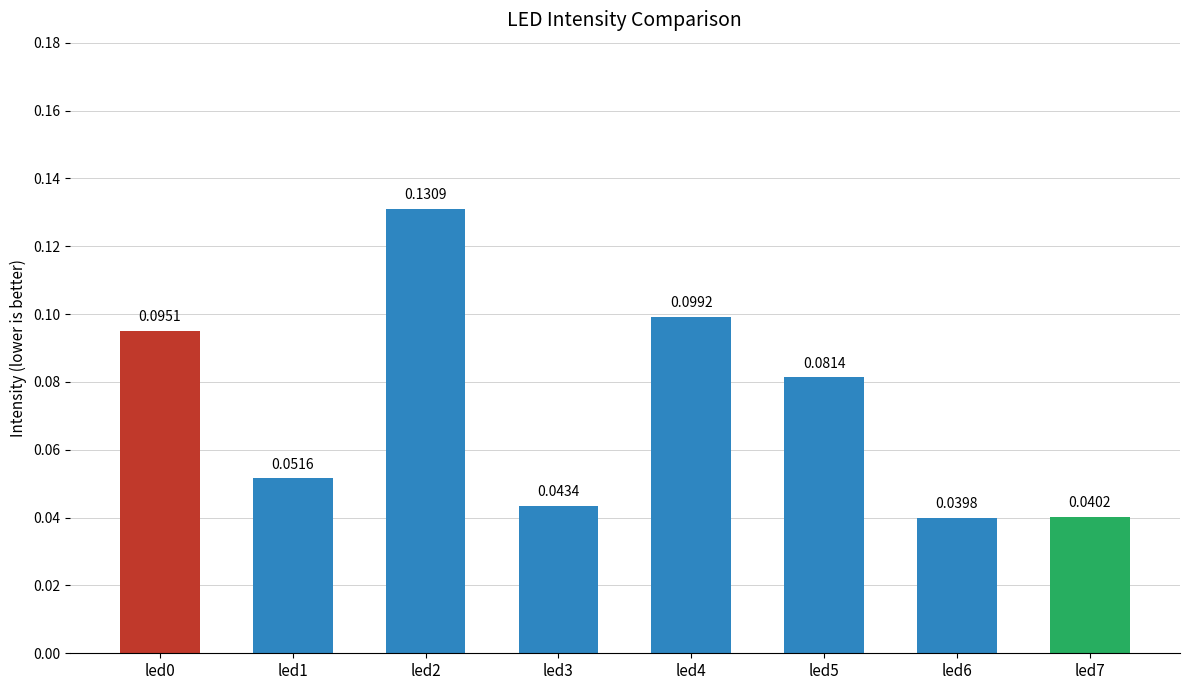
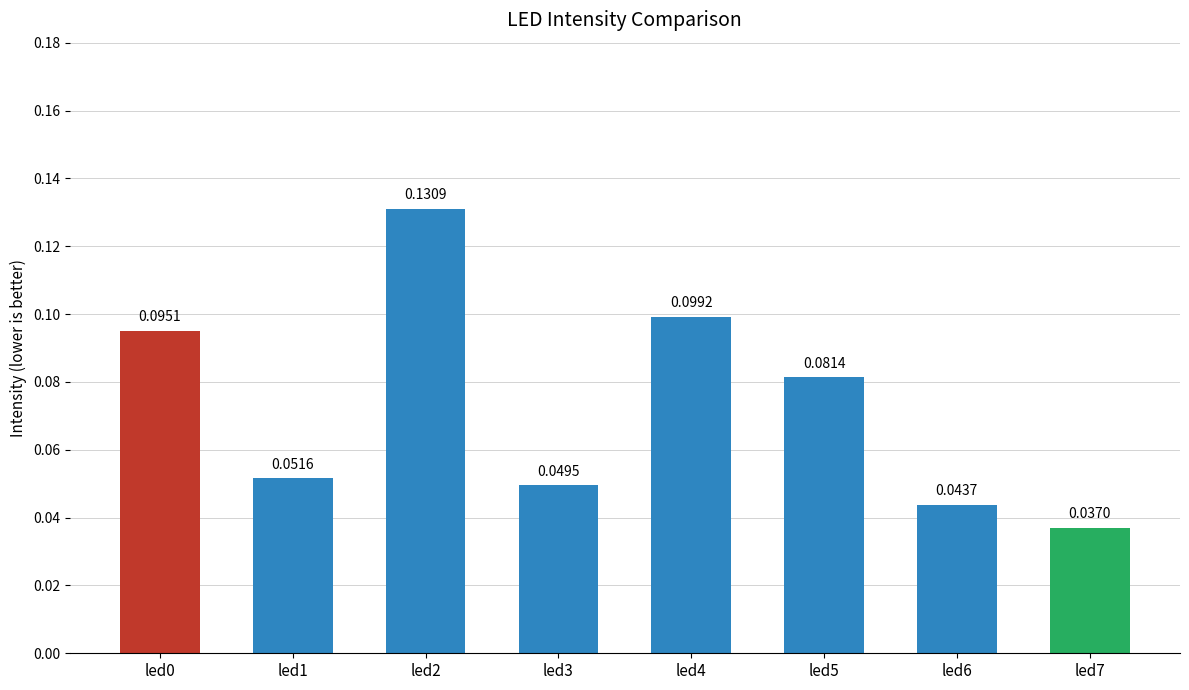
led3: 0.0434 -> 0.0495
led6: 0.0398 -> 0.0437
led7: 0.0402 -> 0.0370
